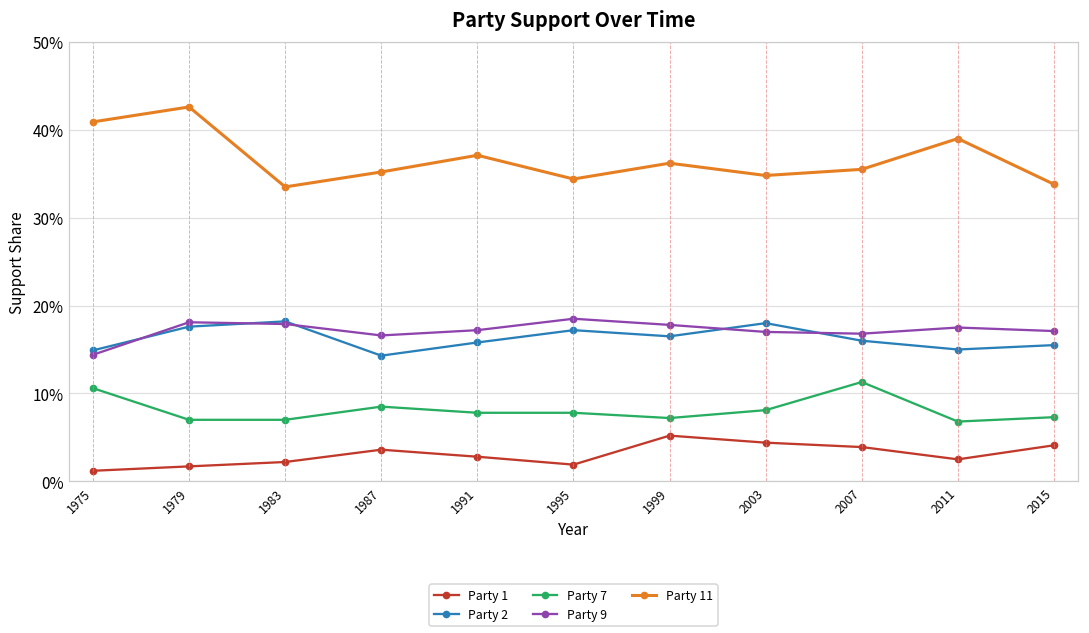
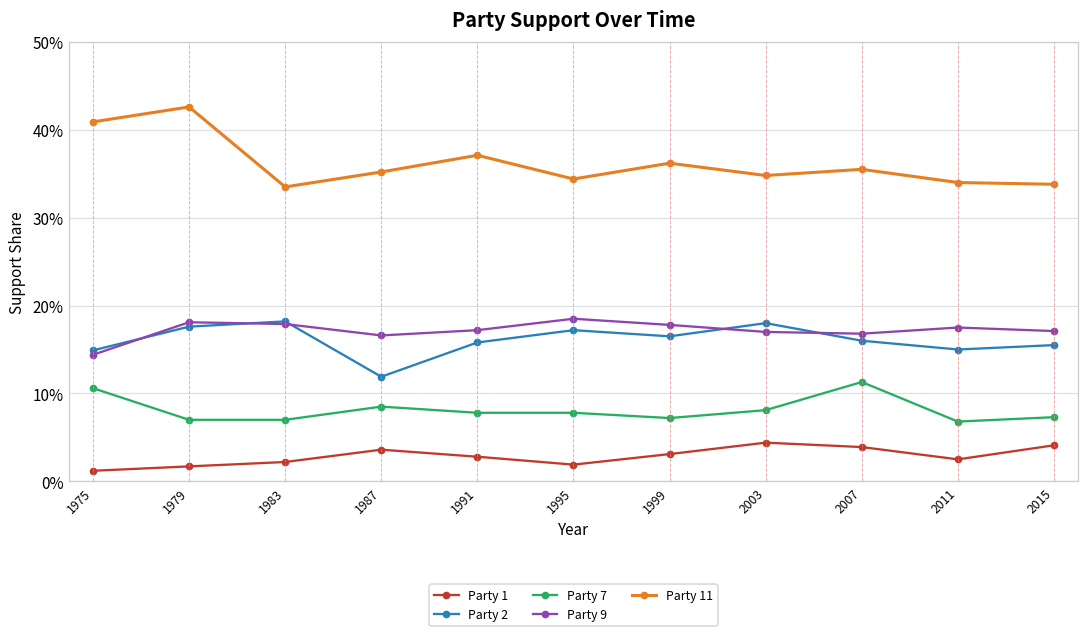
Party 2, 1987: 14% -> 12%
Party 1, 1999: 5% -> 3%
Party 11, 2011: 39% -> 34%
